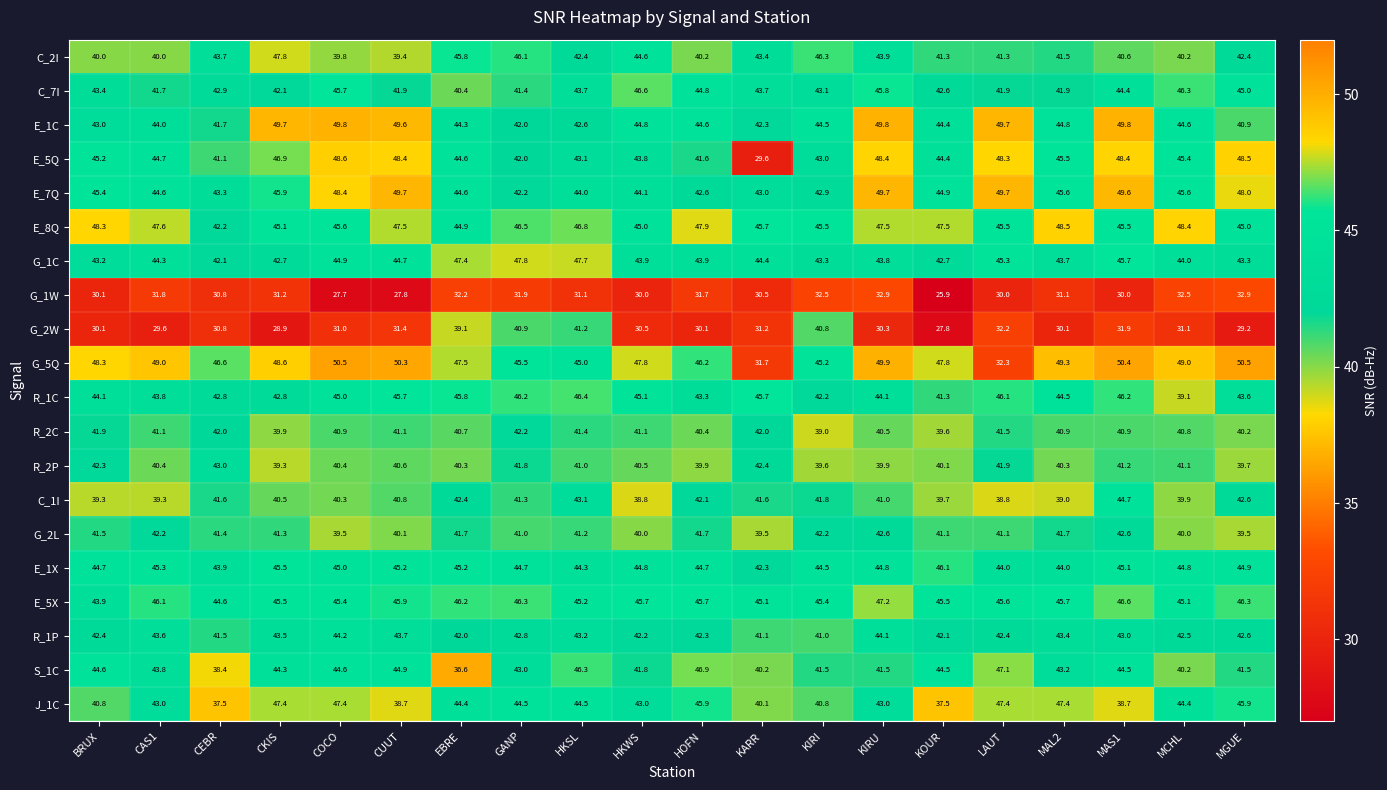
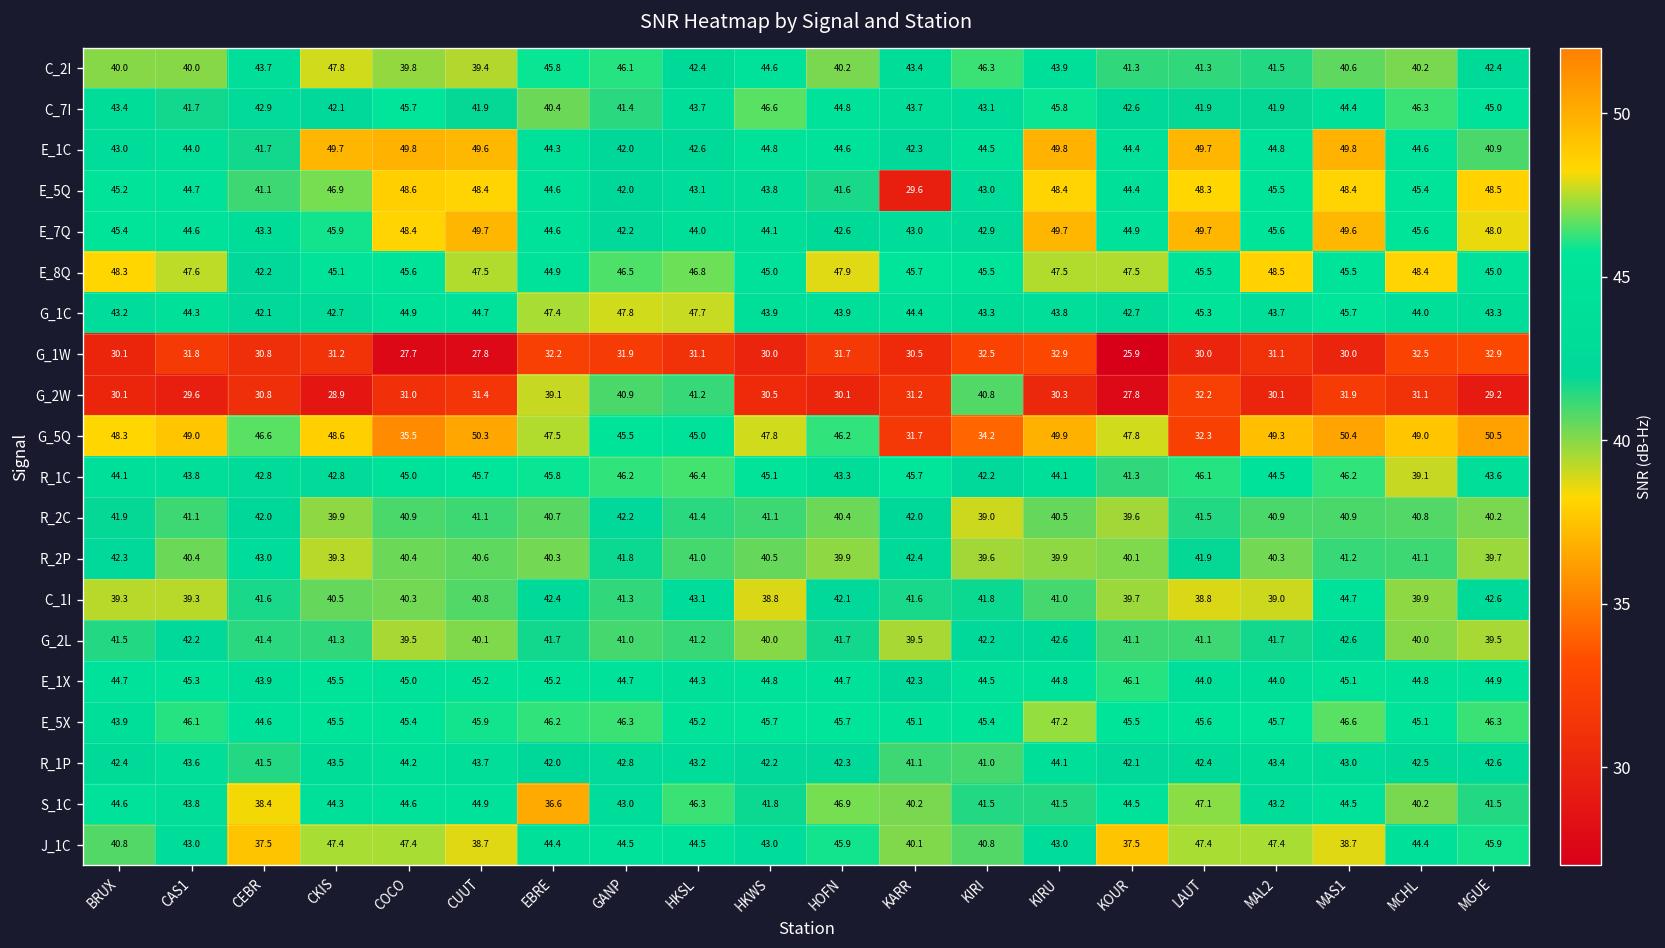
G_5Q, COCO: 50.5 -> 35.5
G_5Q, KIRI: 45.2 -> 34.2
